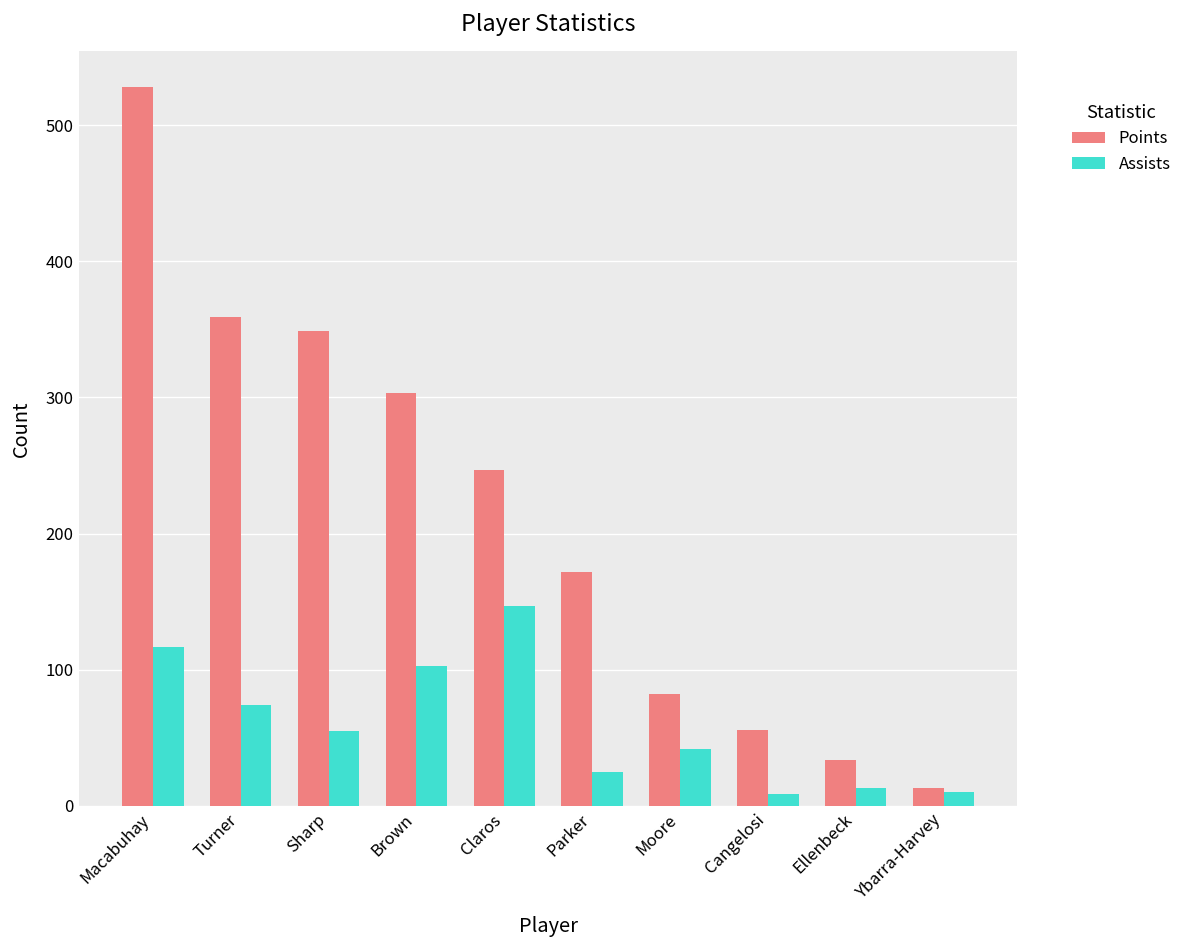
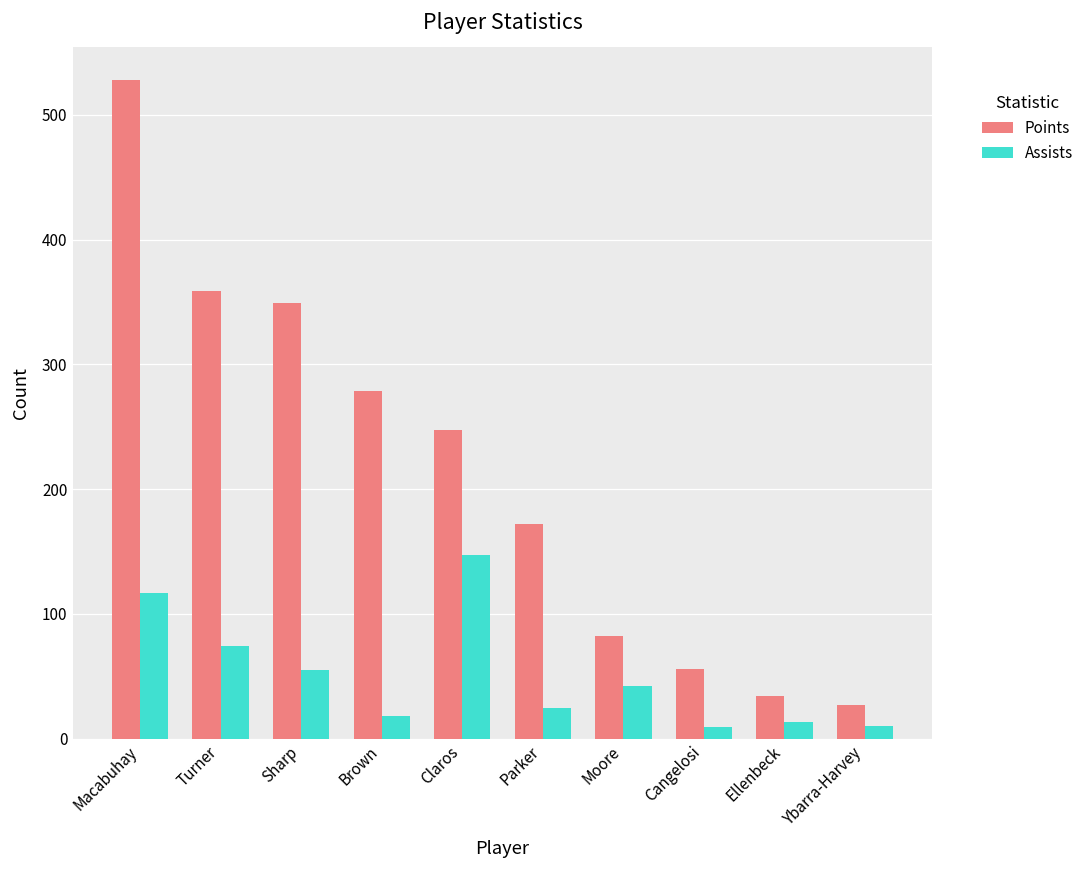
Points, Brown: 303 -> 279
Assists, Brown: 103 -> 18
Points, Ybarra-Harvey: 13 -> 27
